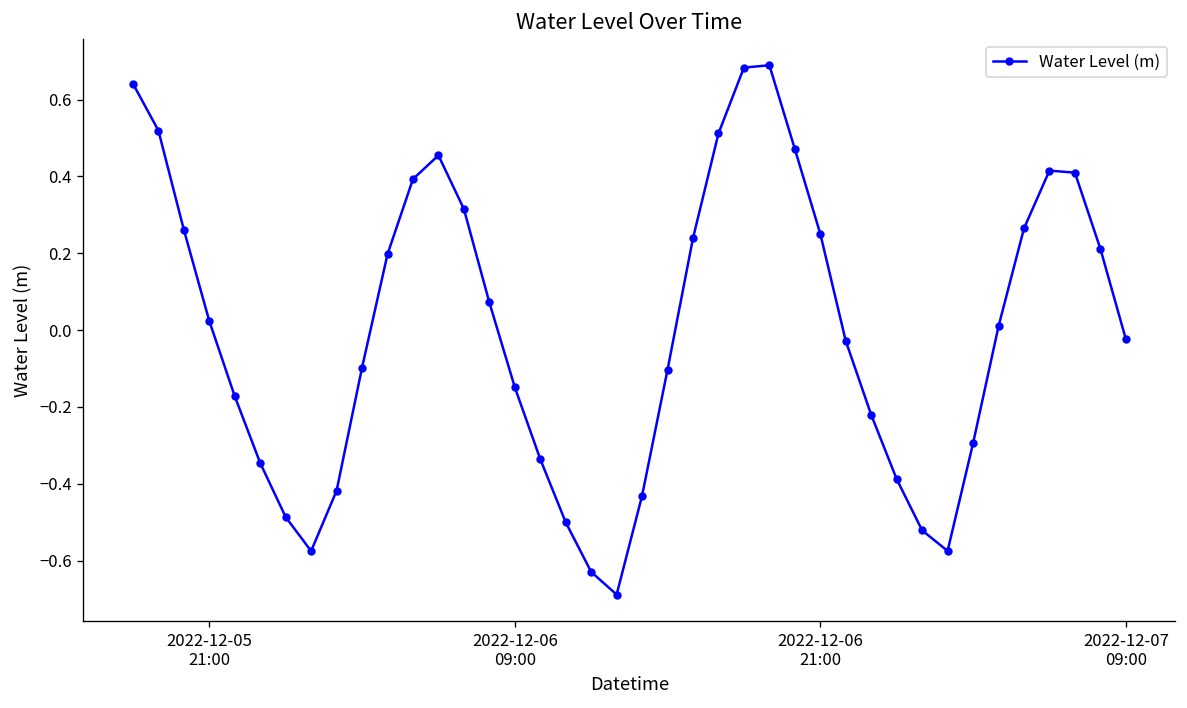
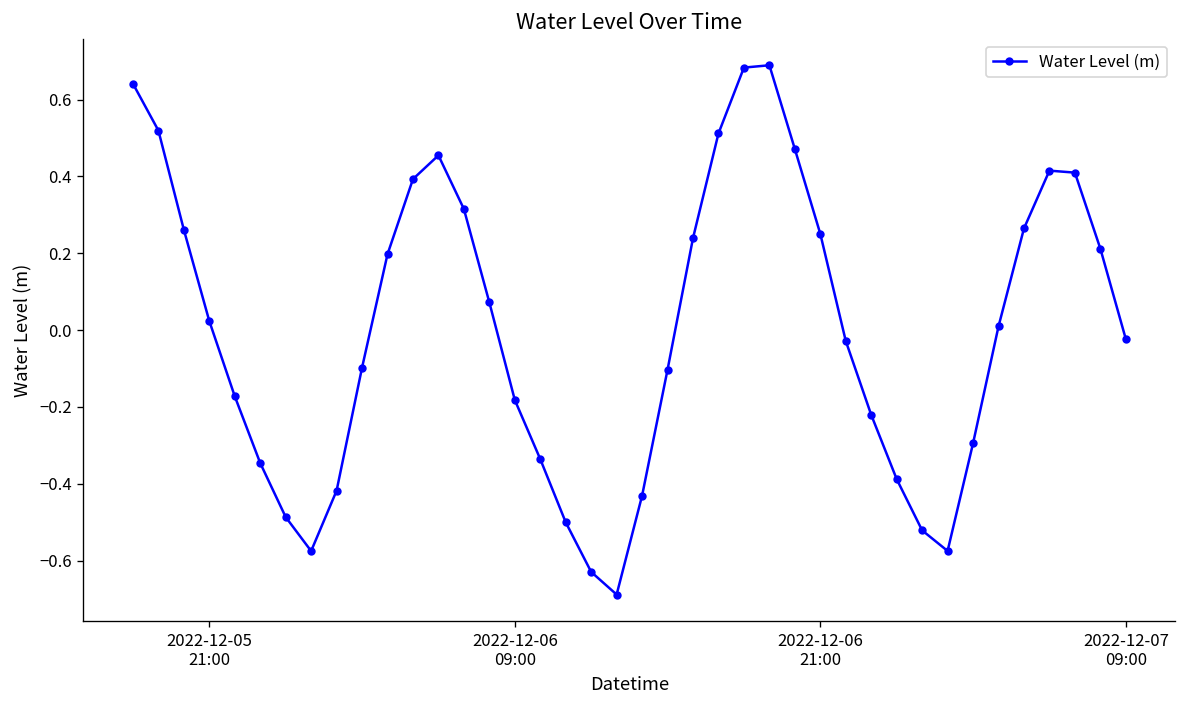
2022-12-06 09:00: -0.15 -> -0.18
